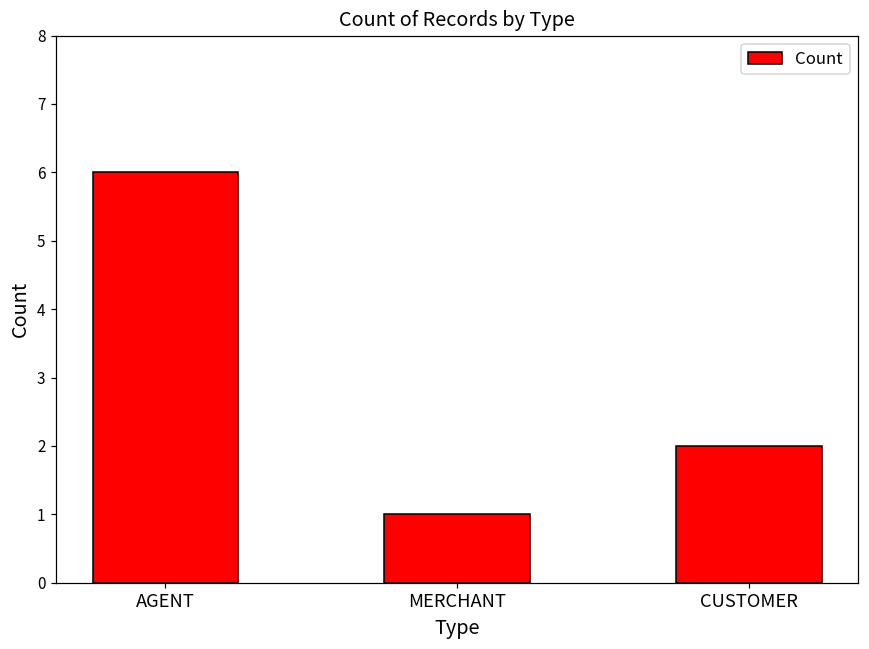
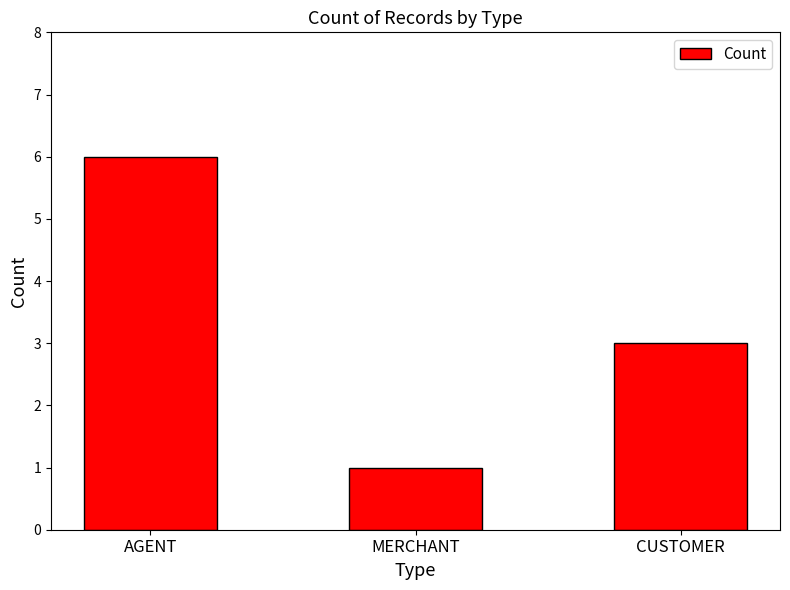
CUSTOMER: 2 -> 3
